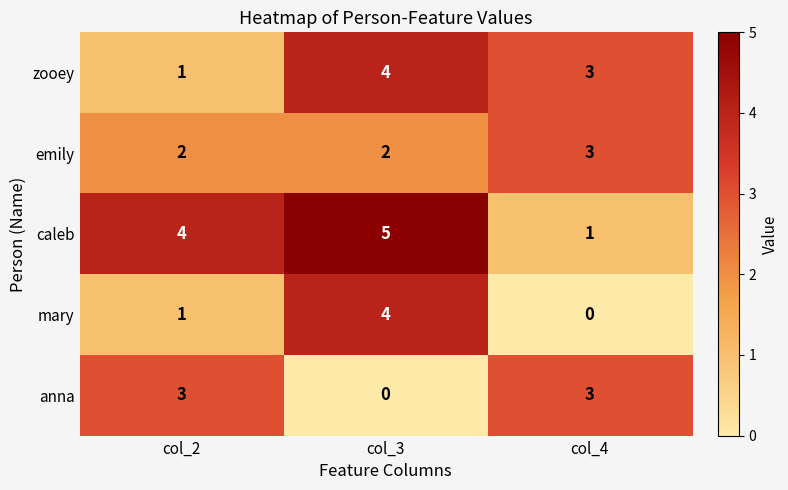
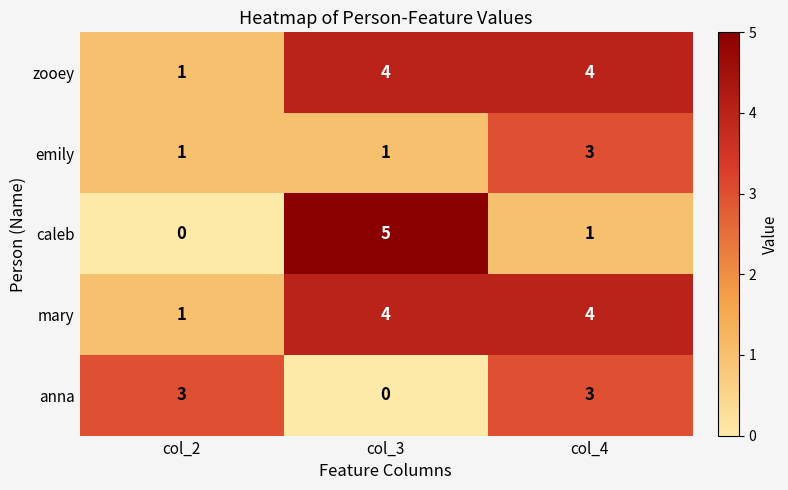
zooey, col_4: 3 -> 4
emily, col_2: 2 -> 1
emily, col_3: 2 -> 1
caleb, col_2: 4 -> 0
mary, col_4: 0 -> 4
